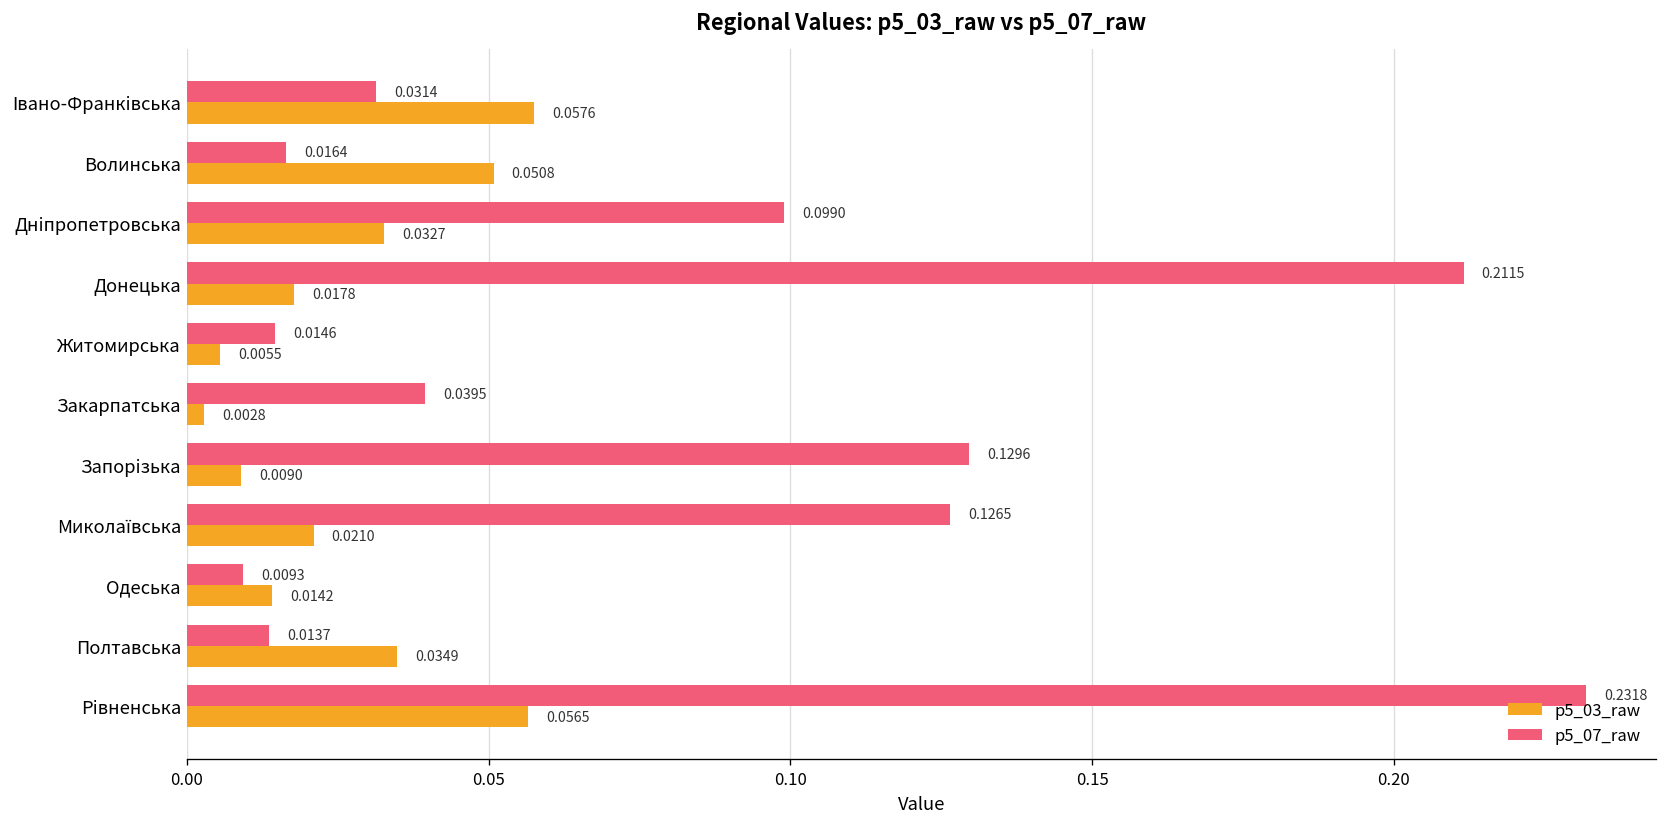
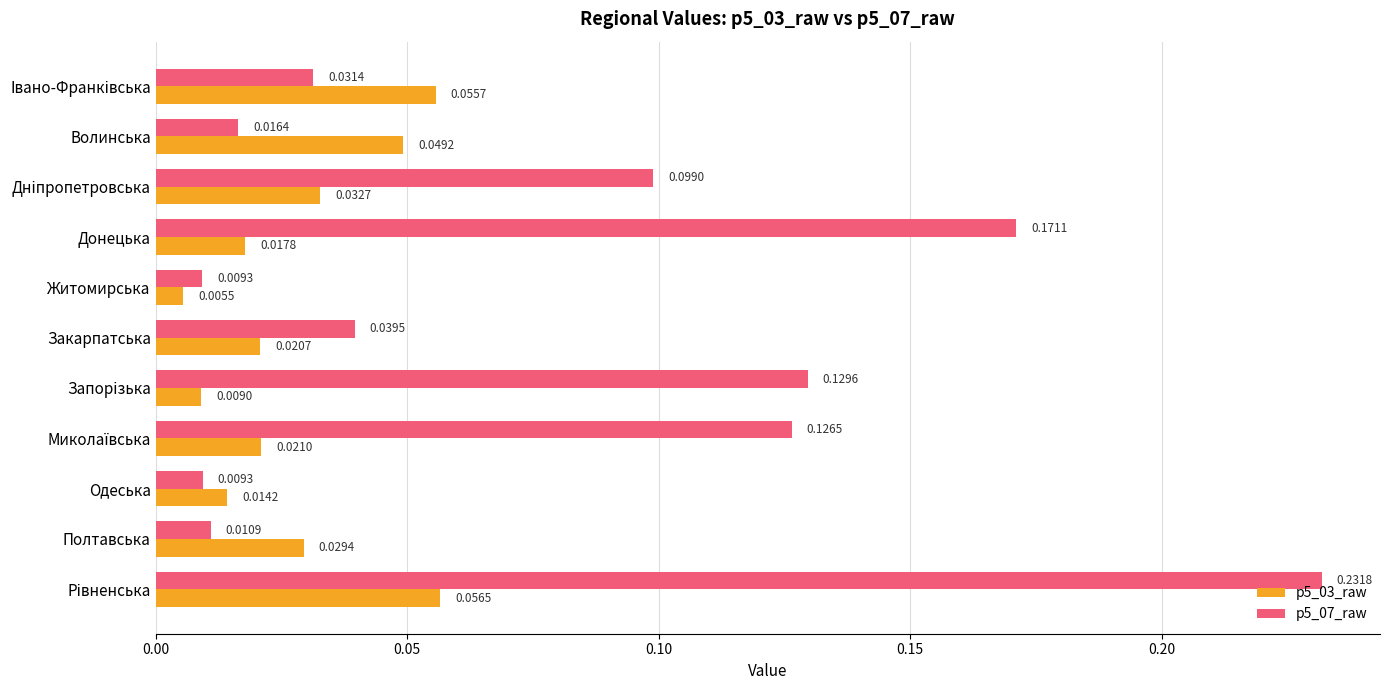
p5_03_raw, Івано-Франківська: 0.0576 -> 0.0557
p5_03_raw, Волинська: 0.0508 -> 0.0492
p5_07_raw, Донецька: 0.2115 -> 0.1711
p5_07_raw, Житомирська: 0.0146 -> 0.0093
p5_03_raw, Закарпатська: 0.0028 -> 0.0207
p5_07_raw, Полтавська: 0.0137 -> 0.0109
p5_03_raw, Полтавська: 0.0349 -> 0.0294
